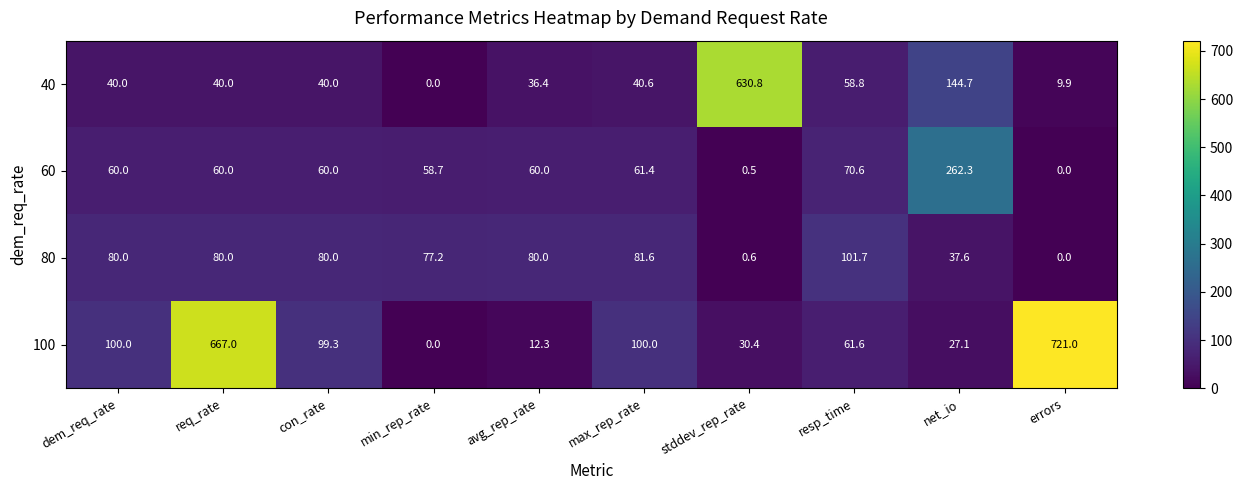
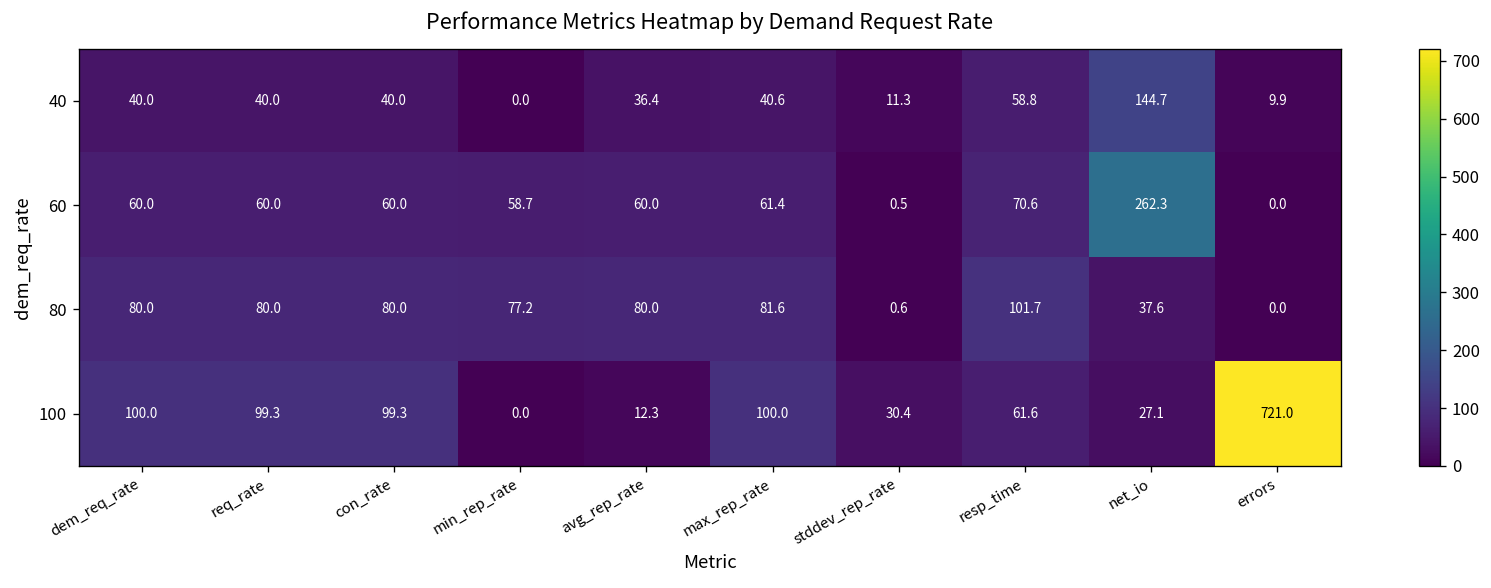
40, stddev_rep_rate: 630.8 -> 11.3
100, req_rate: 667.0 -> 99.3
